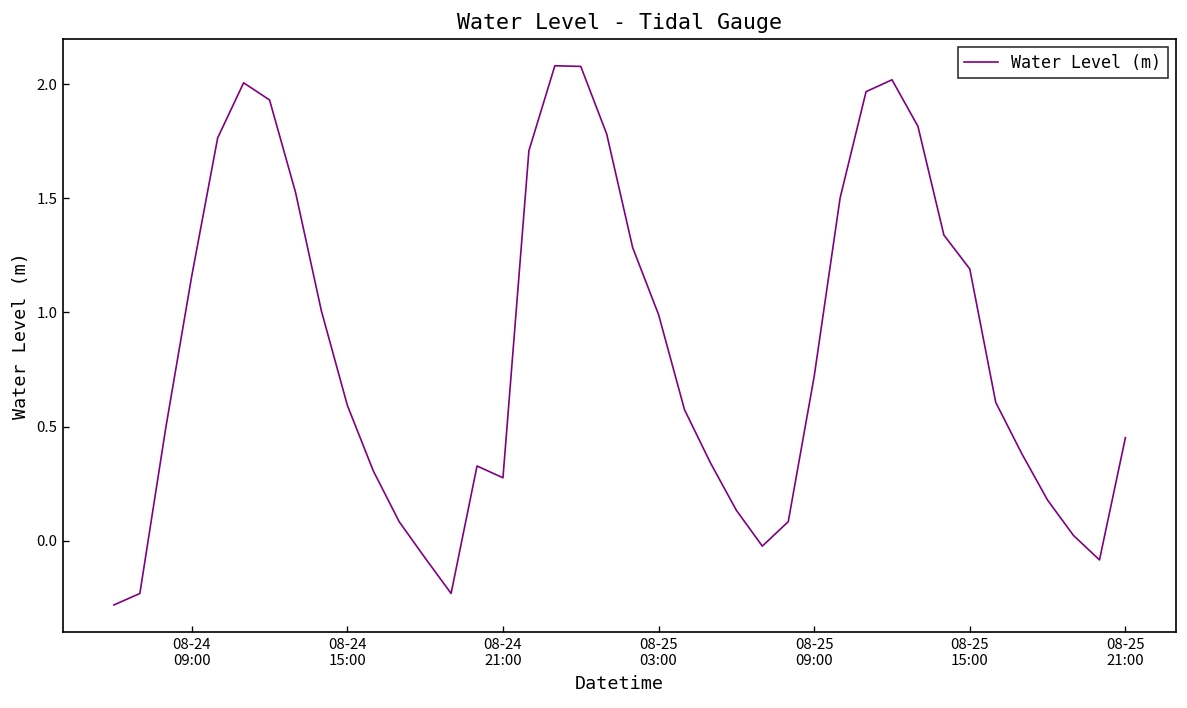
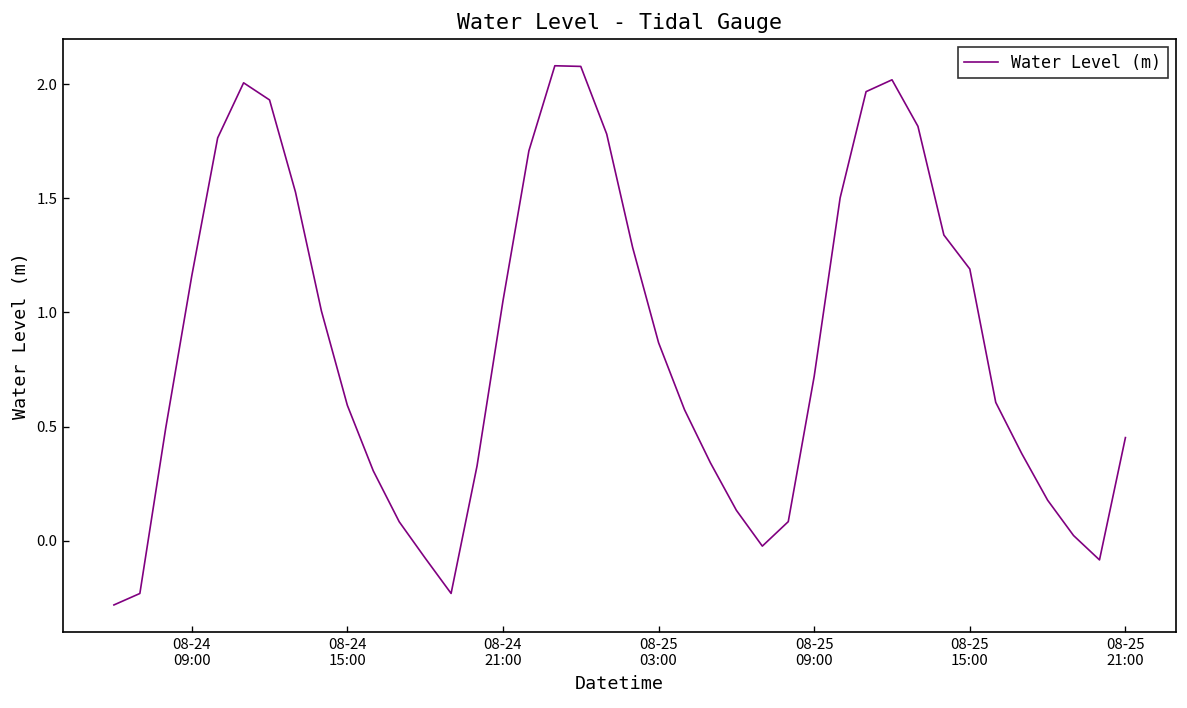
08-24 21:00: 0.28 -> 1.05
08-25 03:00: 0.99 -> 0.87
